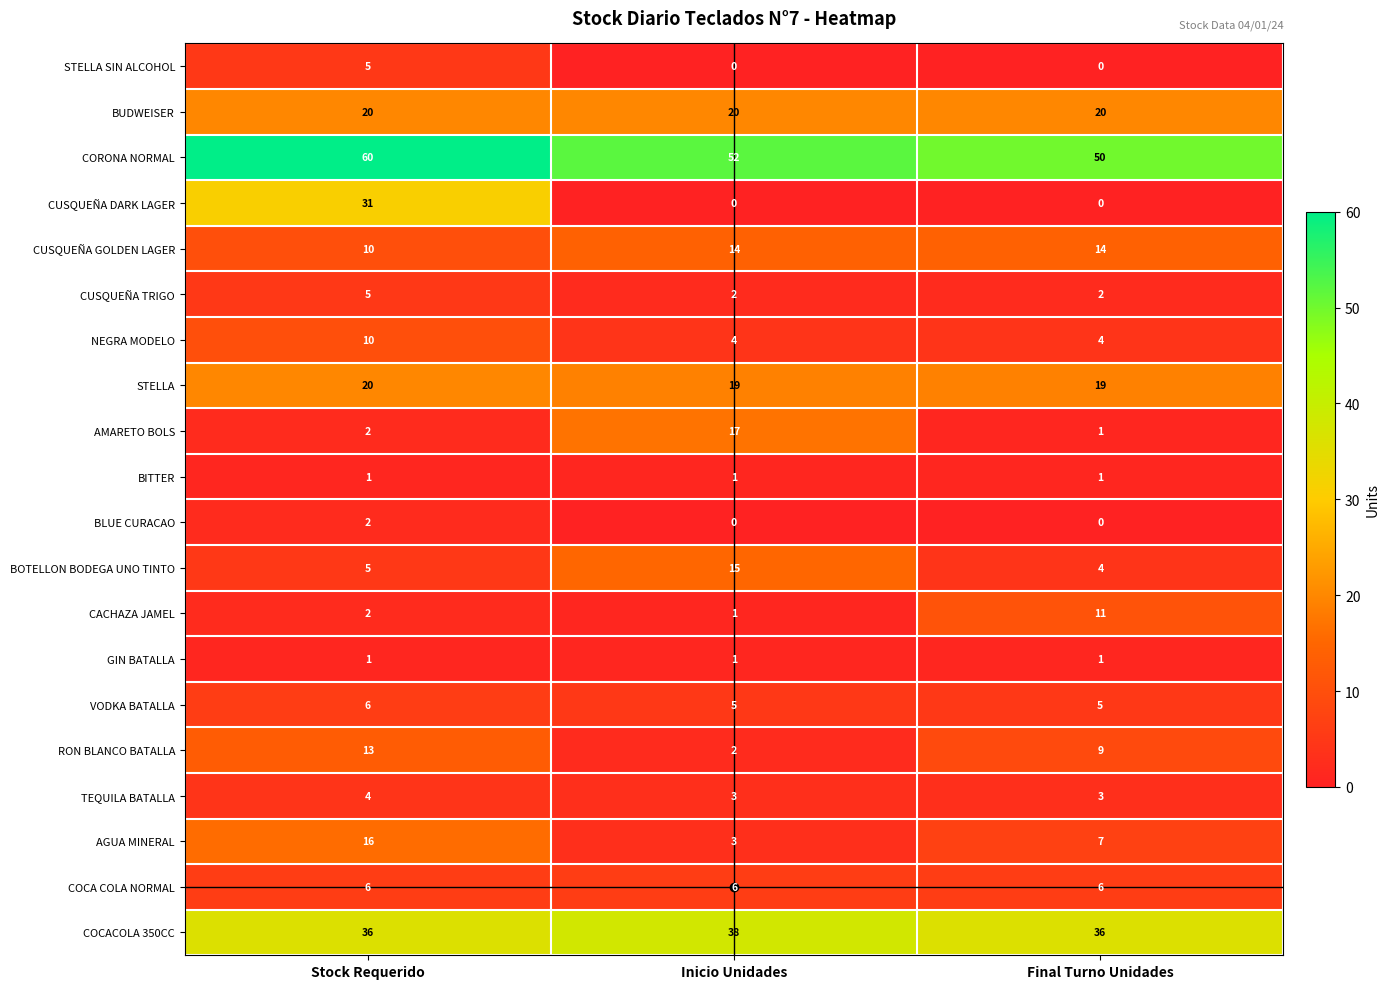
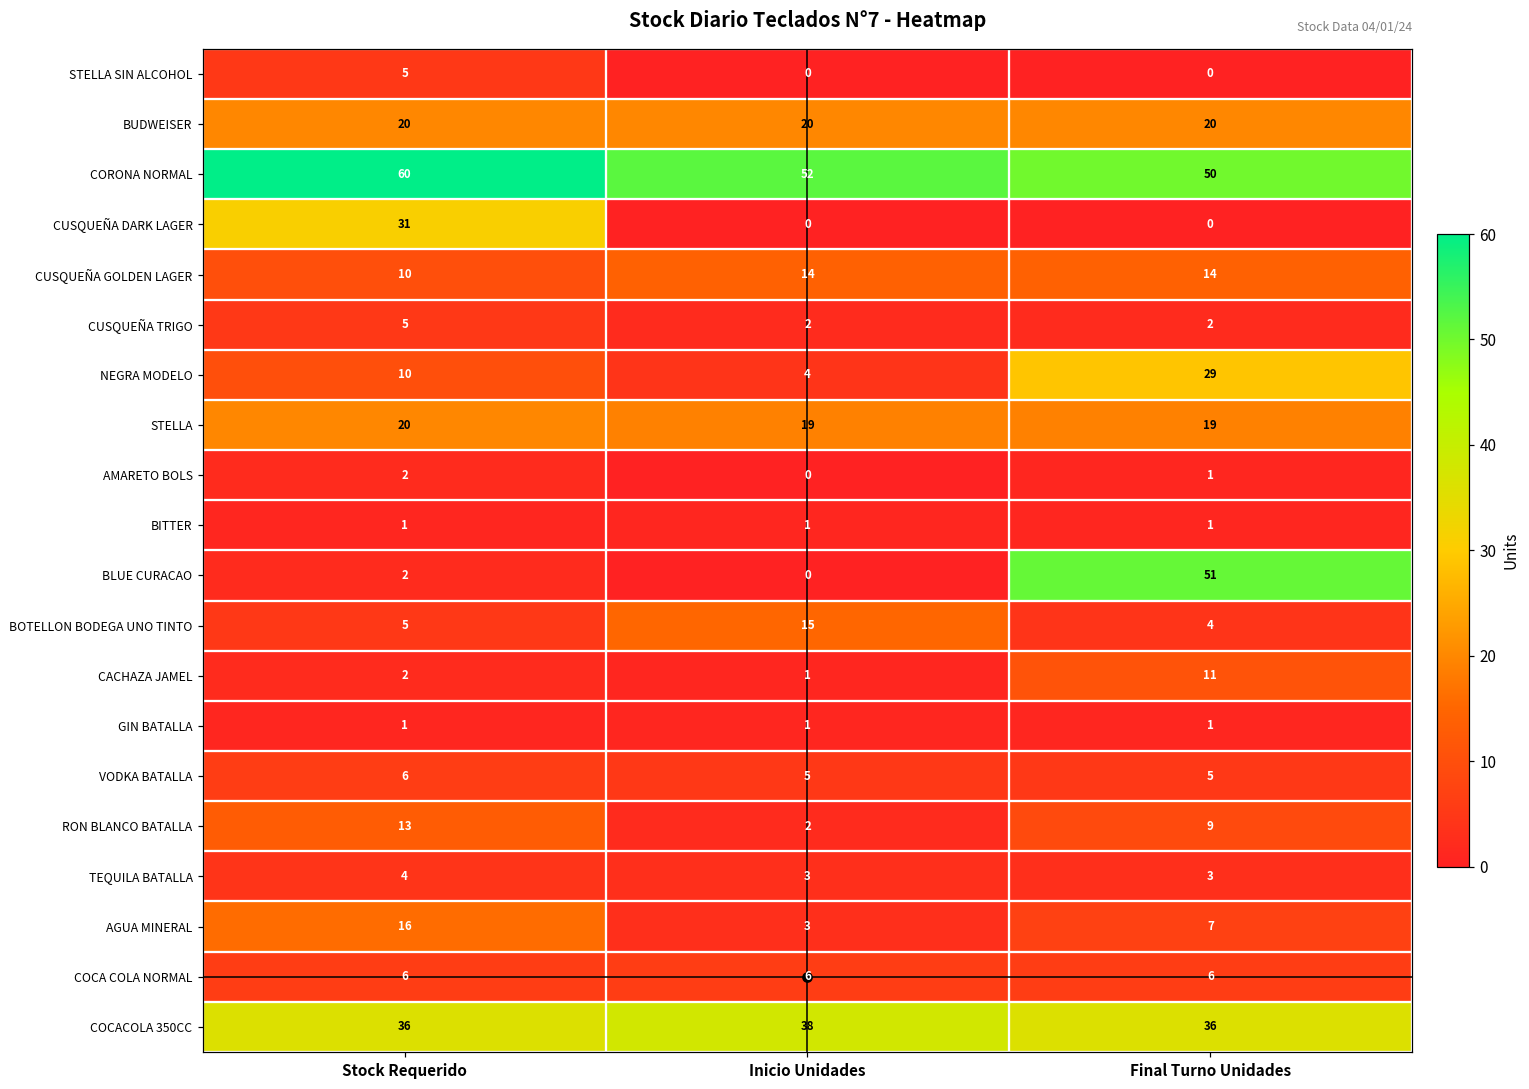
NEGRA MODELO, Final Turno Unidades: 4 -> 29
AMARETO BOLS, Inicio Unidades: 17 -> 0
BLUE CURACAO, Final Turno Unidades: 0 -> 51
